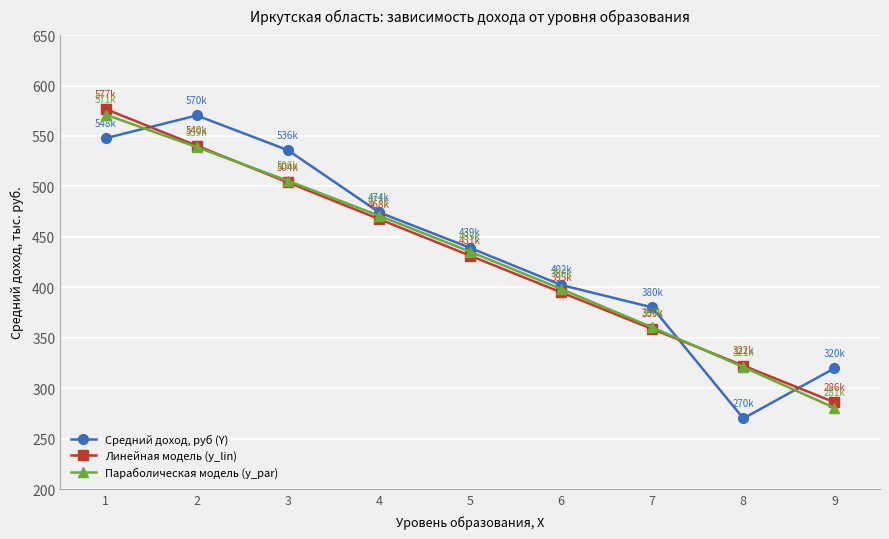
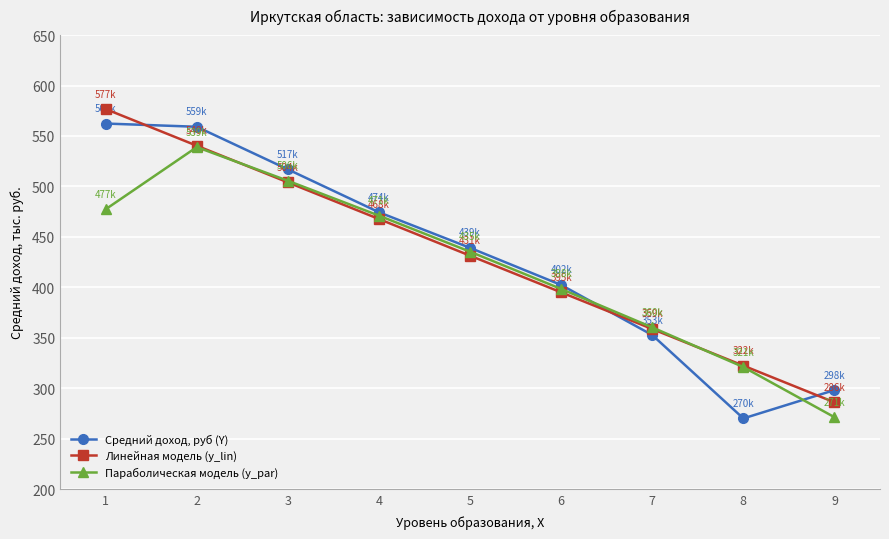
Средний доход, руб (Y), 1: 548k -> 562k
Параболическая модель (y_par), 1: 571k -> 477k
Средний доход, руб (Y), 2: 570k -> 559k
Средний доход, руб (Y), 3: 536k -> 517k
Средний доход, руб (Y), 7: 380k -> 353k
Средний доход, руб (Y), 9: 320k -> 298k
Параболическая модель (y_par), 9: 281k -> 271k
